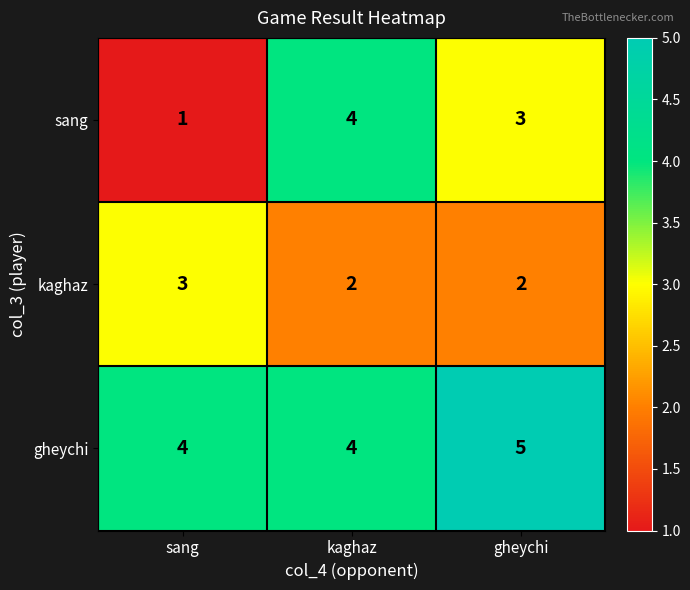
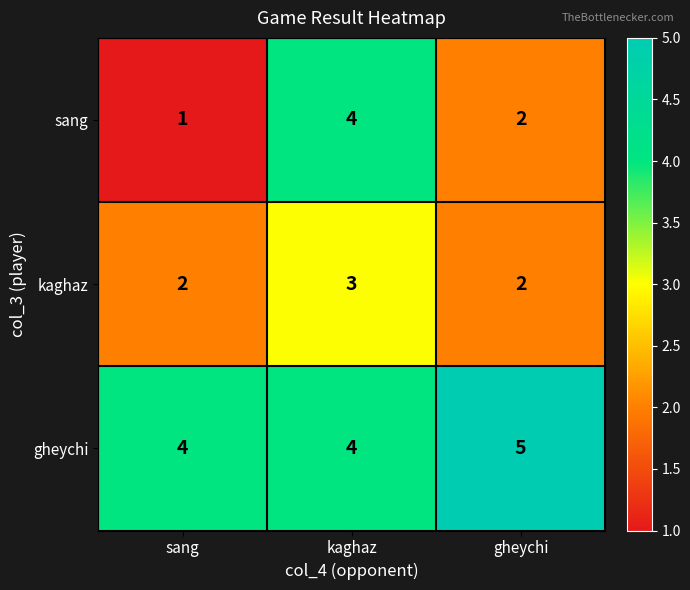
sang, gheychi: 3 -> 2
kaghaz, sang: 3 -> 2
kaghaz, kaghaz: 2 -> 3
